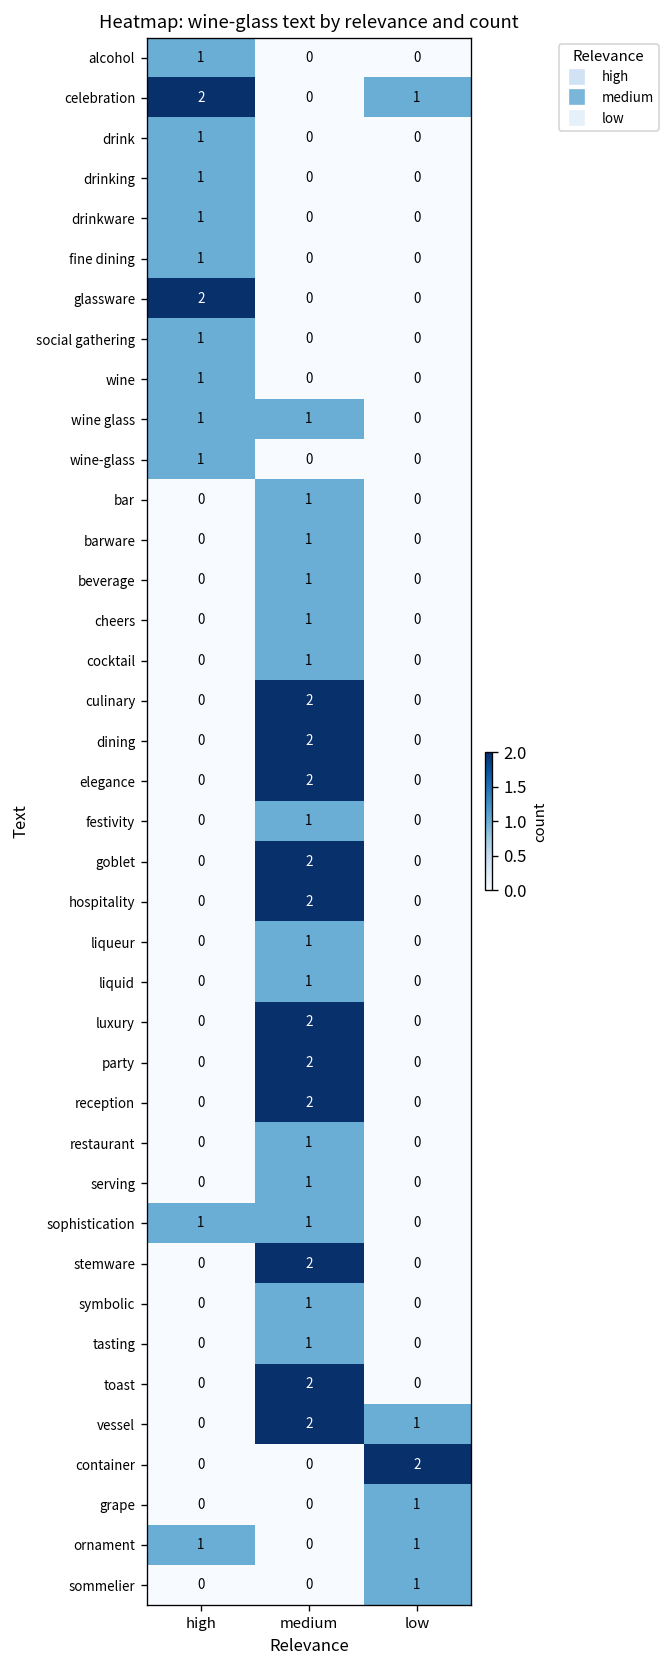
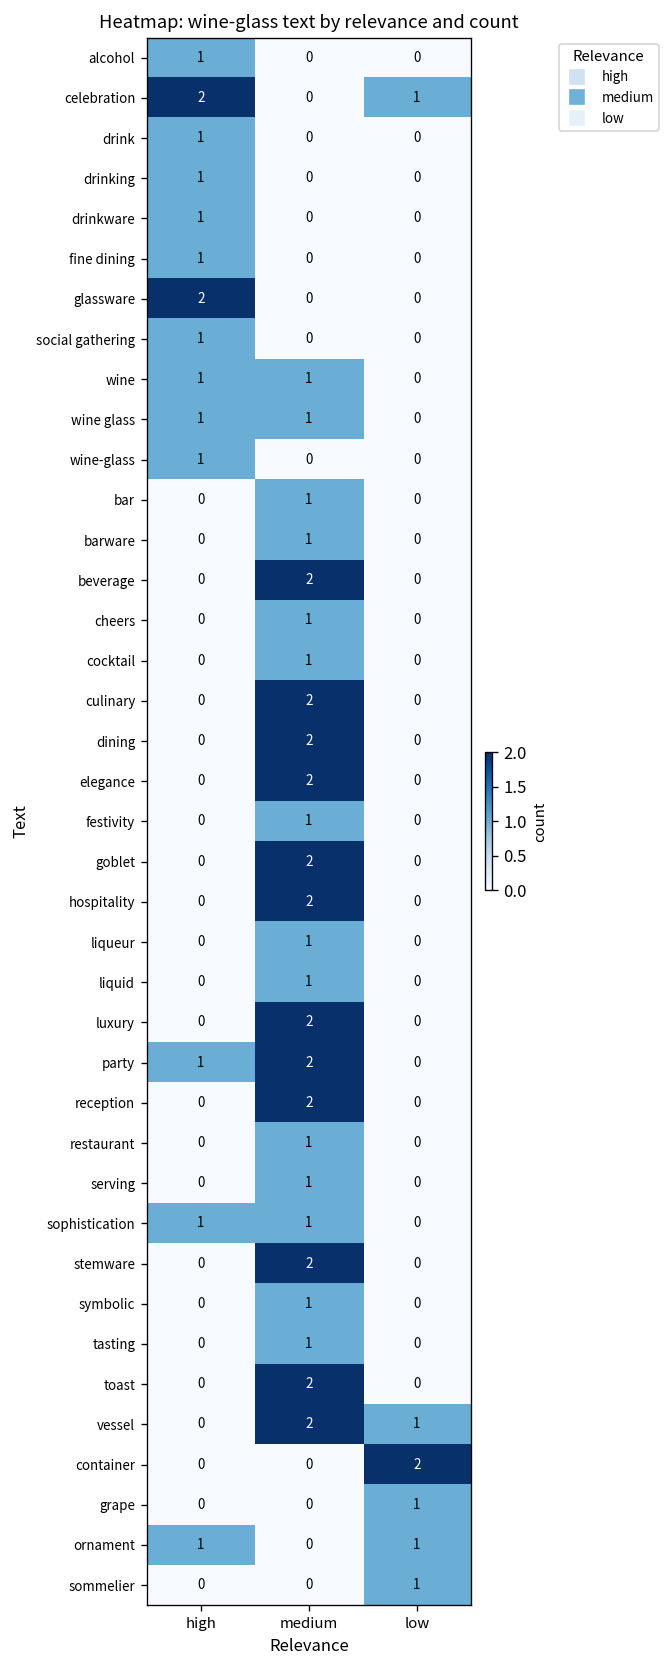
wine, medium: 0 -> 1
beverage, medium: 1 -> 2
party, high: 0 -> 1
